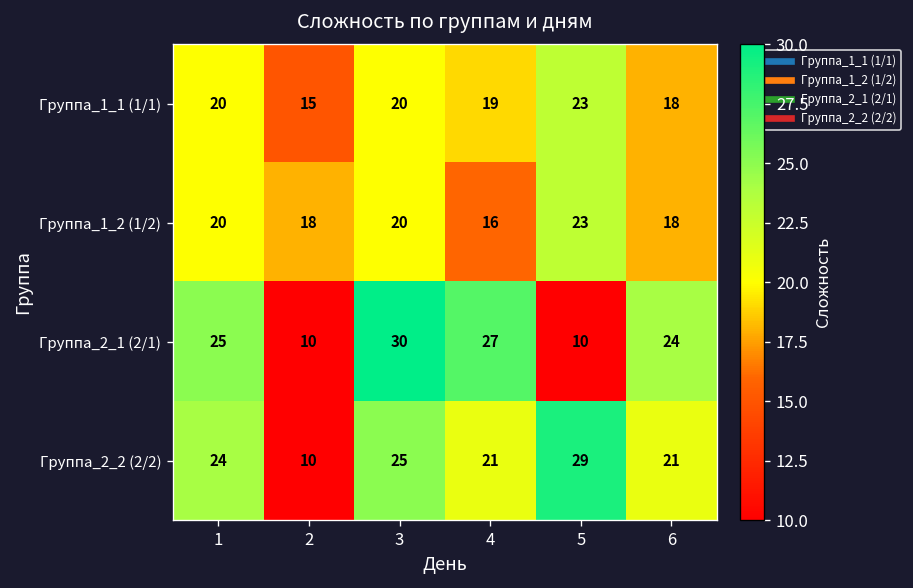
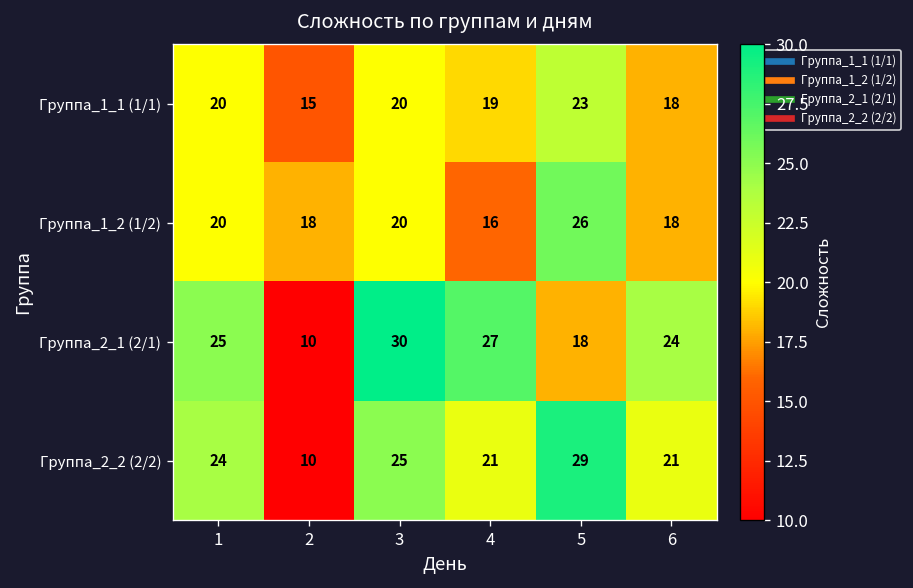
Группа_1_2 (1/2), 5: 23 -> 26
Группа_2_1 (2/1), 5: 10 -> 18
